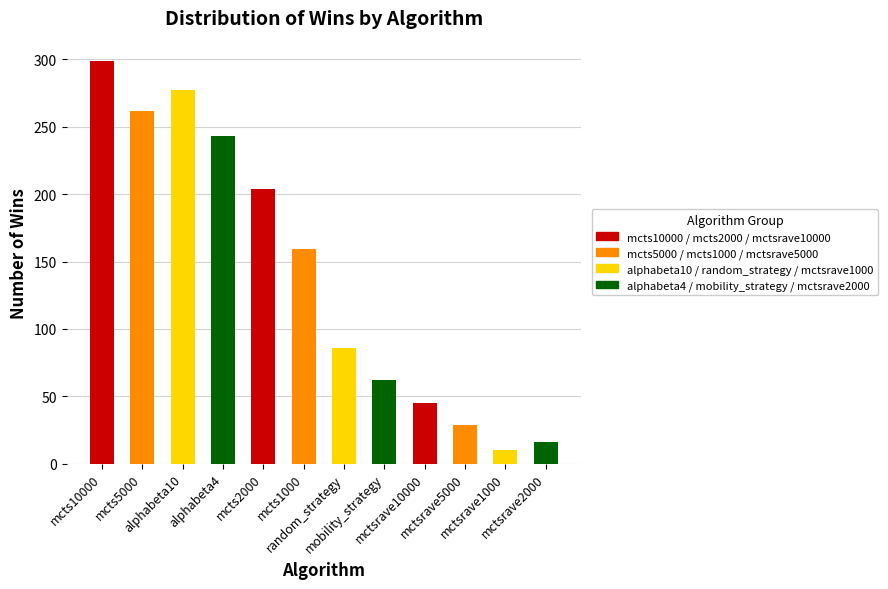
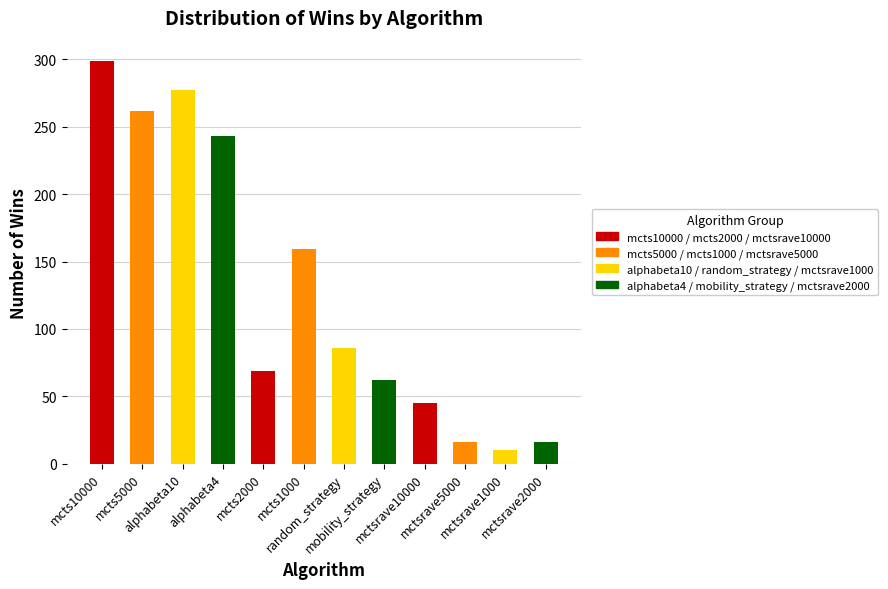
mcts2000: 204 -> 69
mctsrave5000: 29 -> 16
